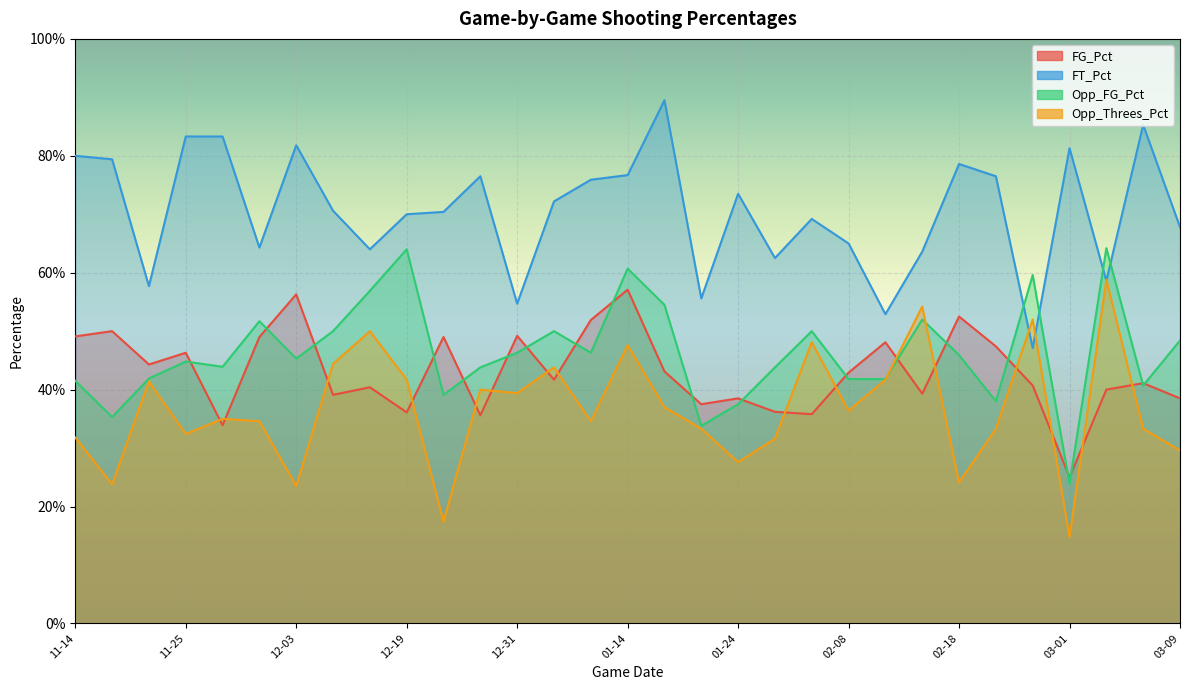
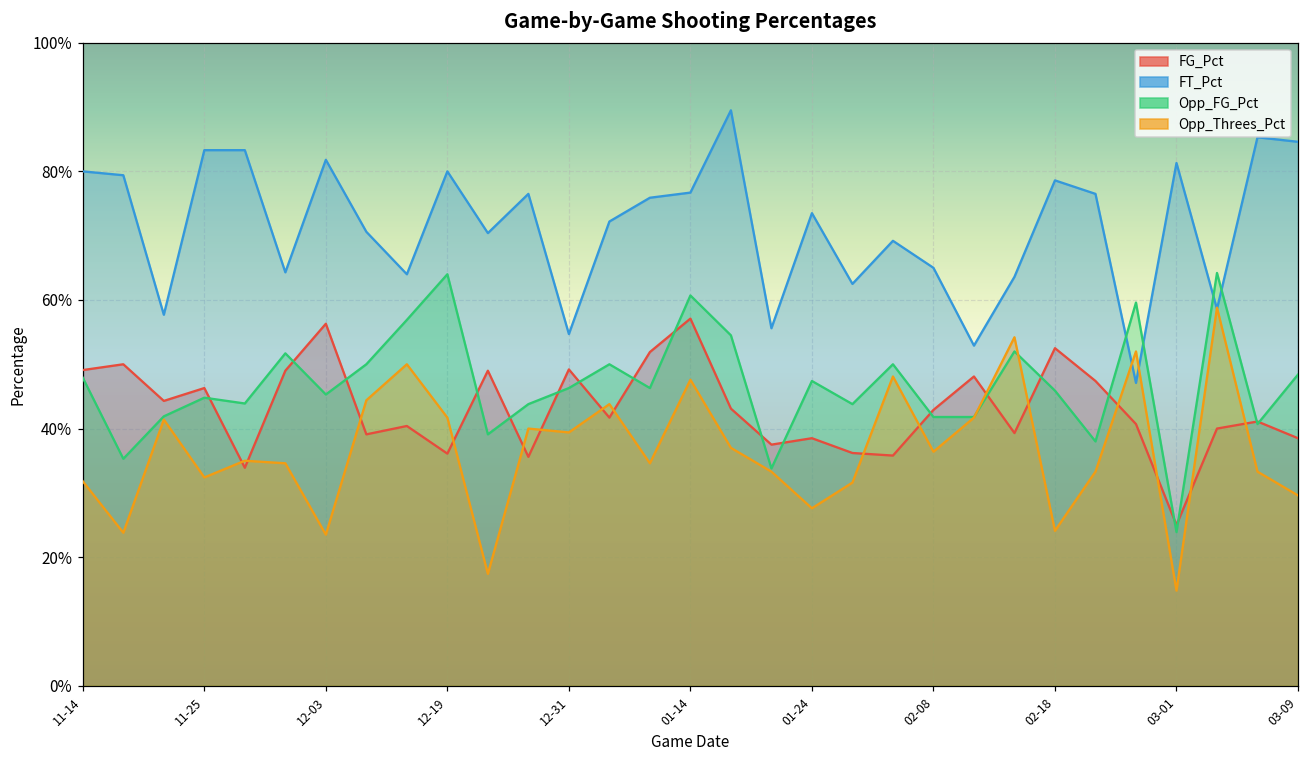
Opp_FG_Pct, 11-14: 42% -> 48%
FT_Pct, 12-19: 70% -> 80%
Opp_FG_Pct, 01-24: 38% -> 47%
FT_Pct, 03-09: 68% -> 85%
